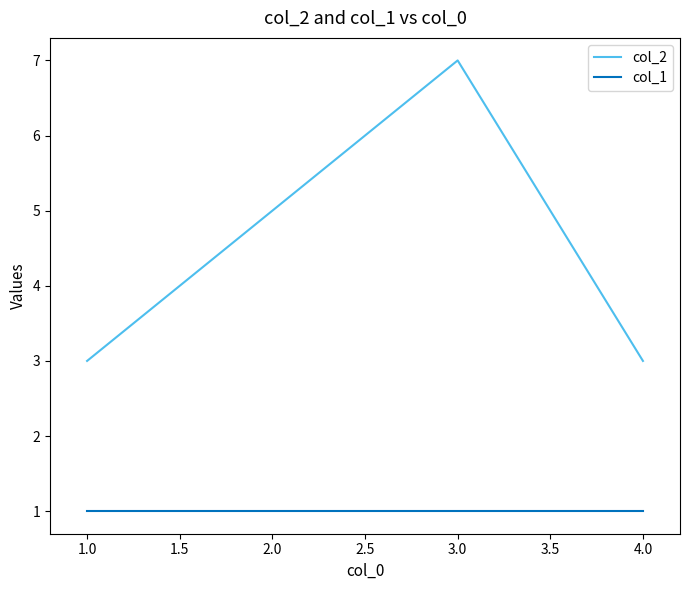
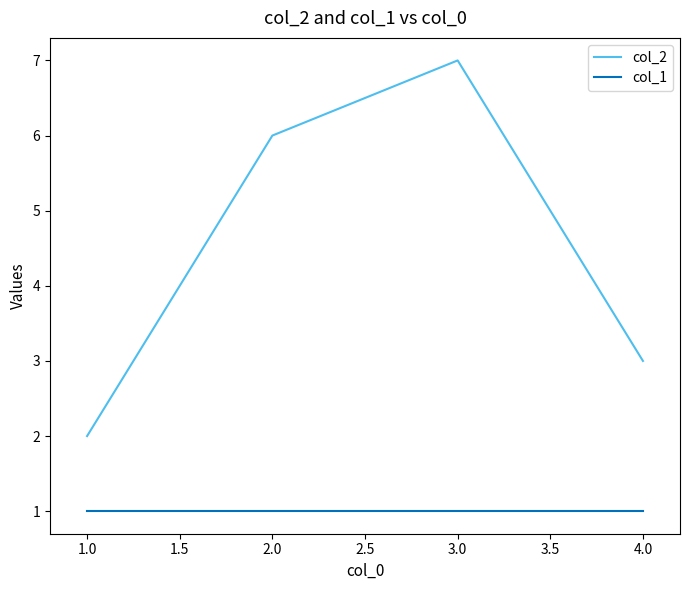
col_2, 1.0: 3 -> 2
col_2, 2.0: 5 -> 6
